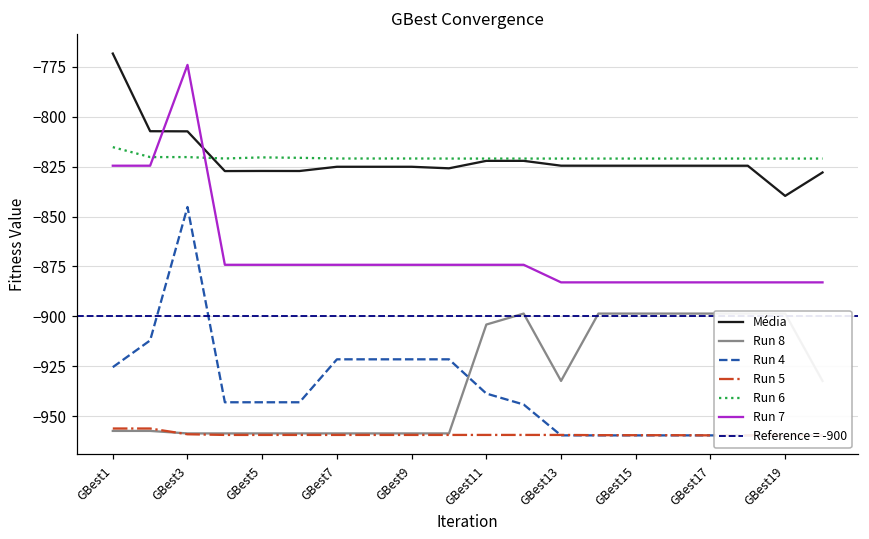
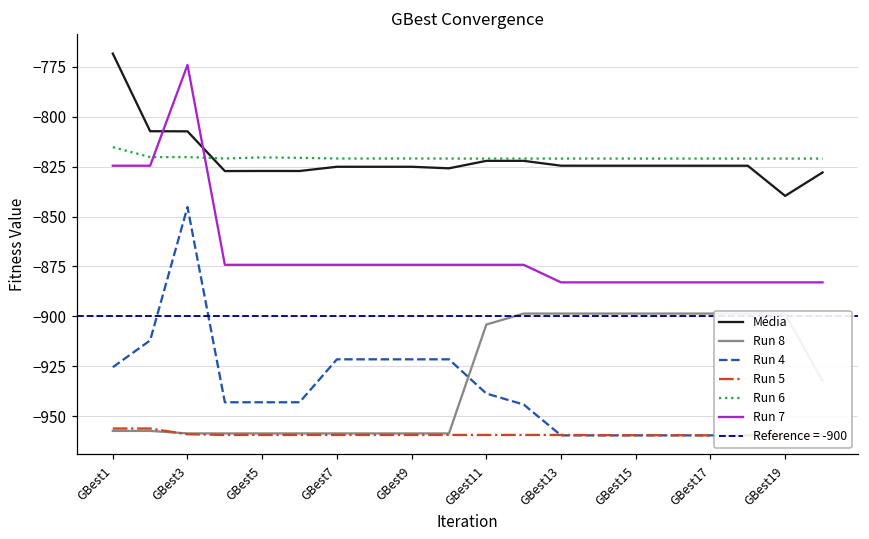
Run 8, GBest13: -932 -> -899
